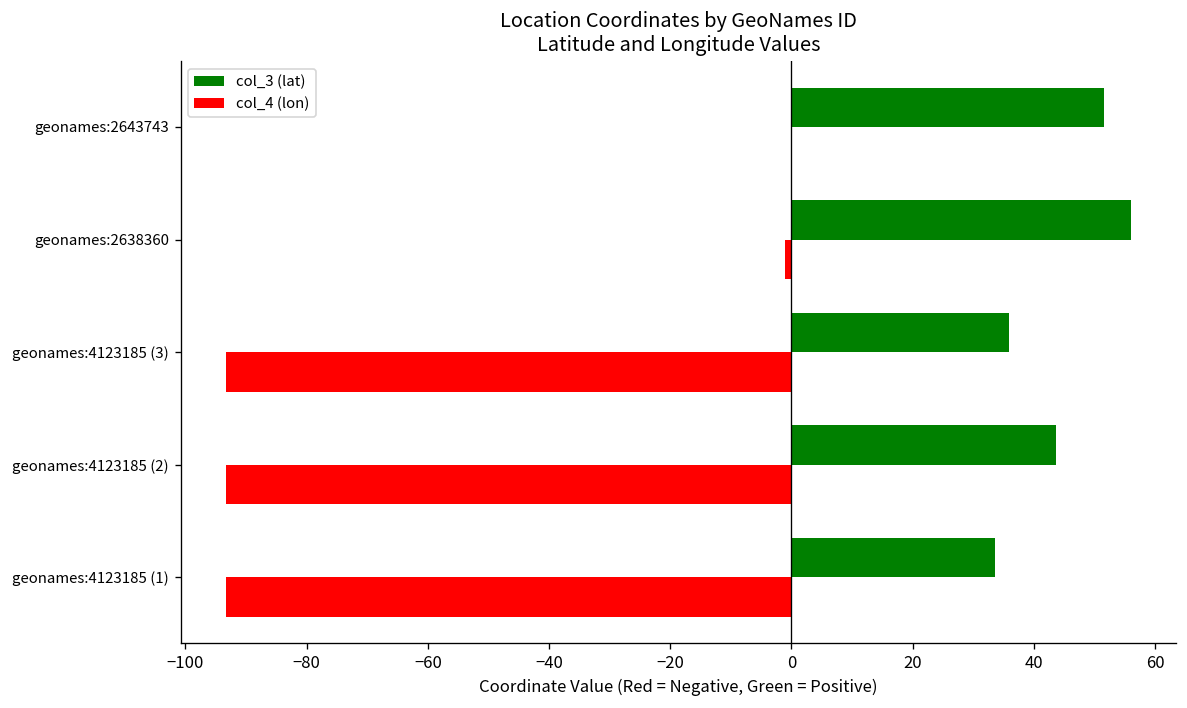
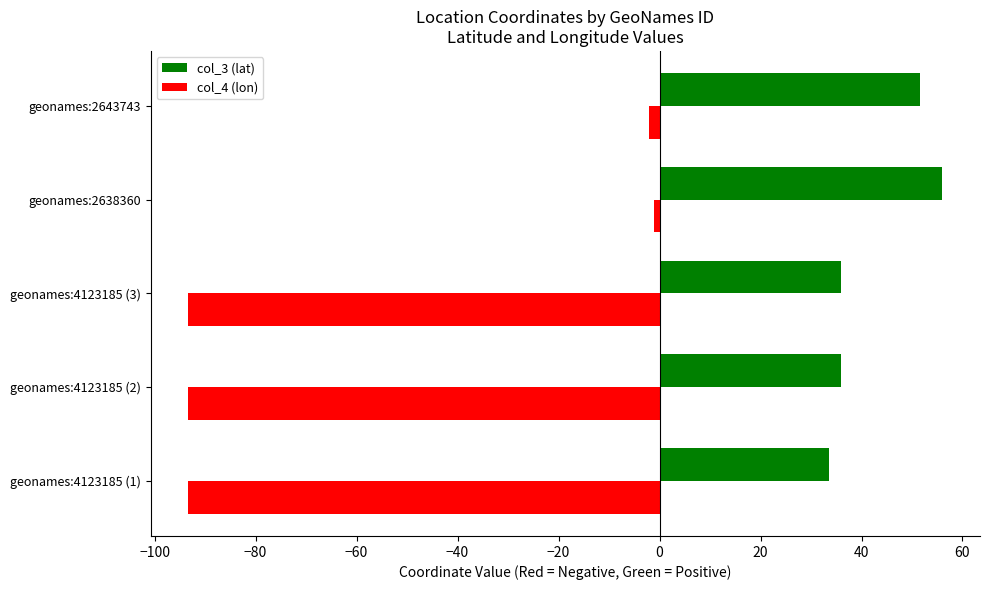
col_4 (lon), geonames:2643743: 0 -> -2
col_3 (lat), geonames:4123185 (2): 44 -> 36
